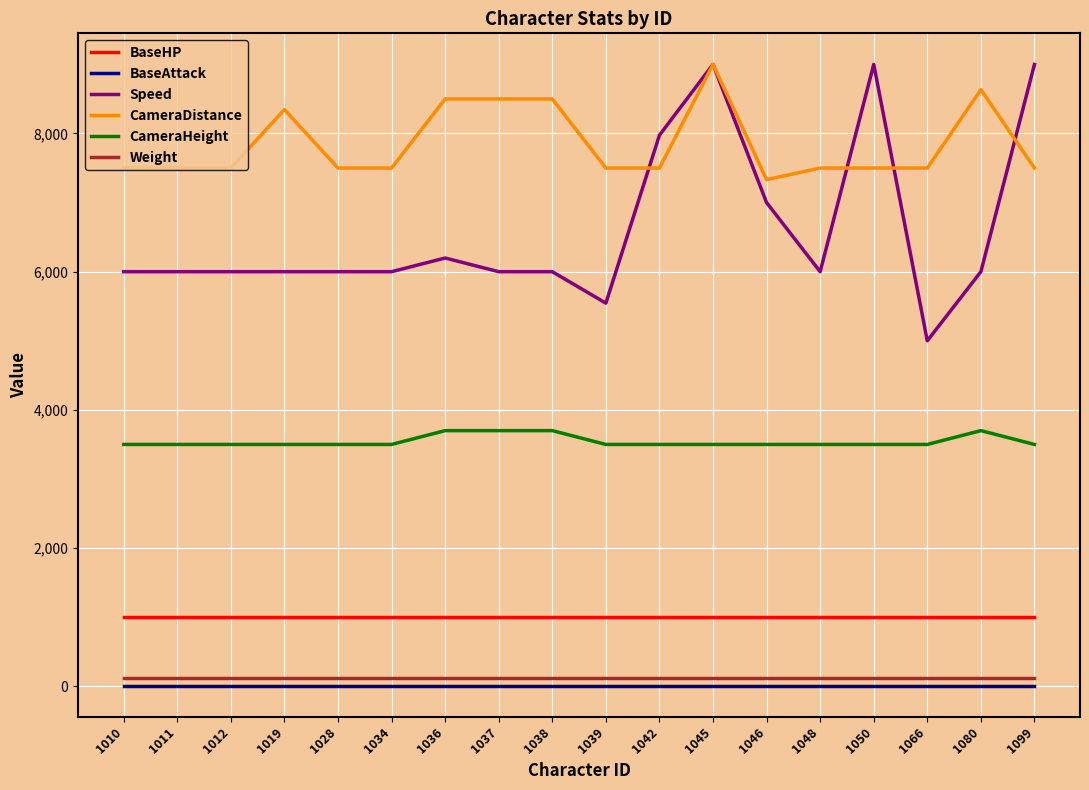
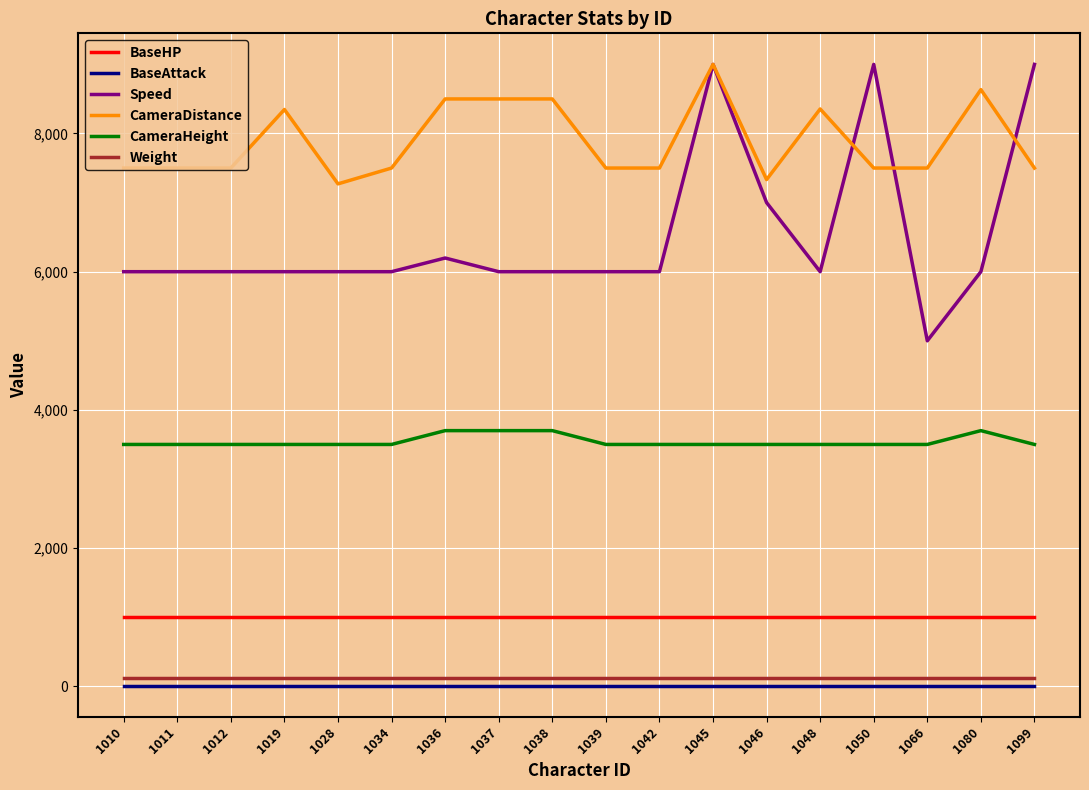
CameraDistance, 1028: 7,500 -> 7,300
Speed, 1039: 5,500 -> 6,000
Speed, 1042: 8,000 -> 6,000
CameraDistance, 1048: 7,500 -> 8,400
